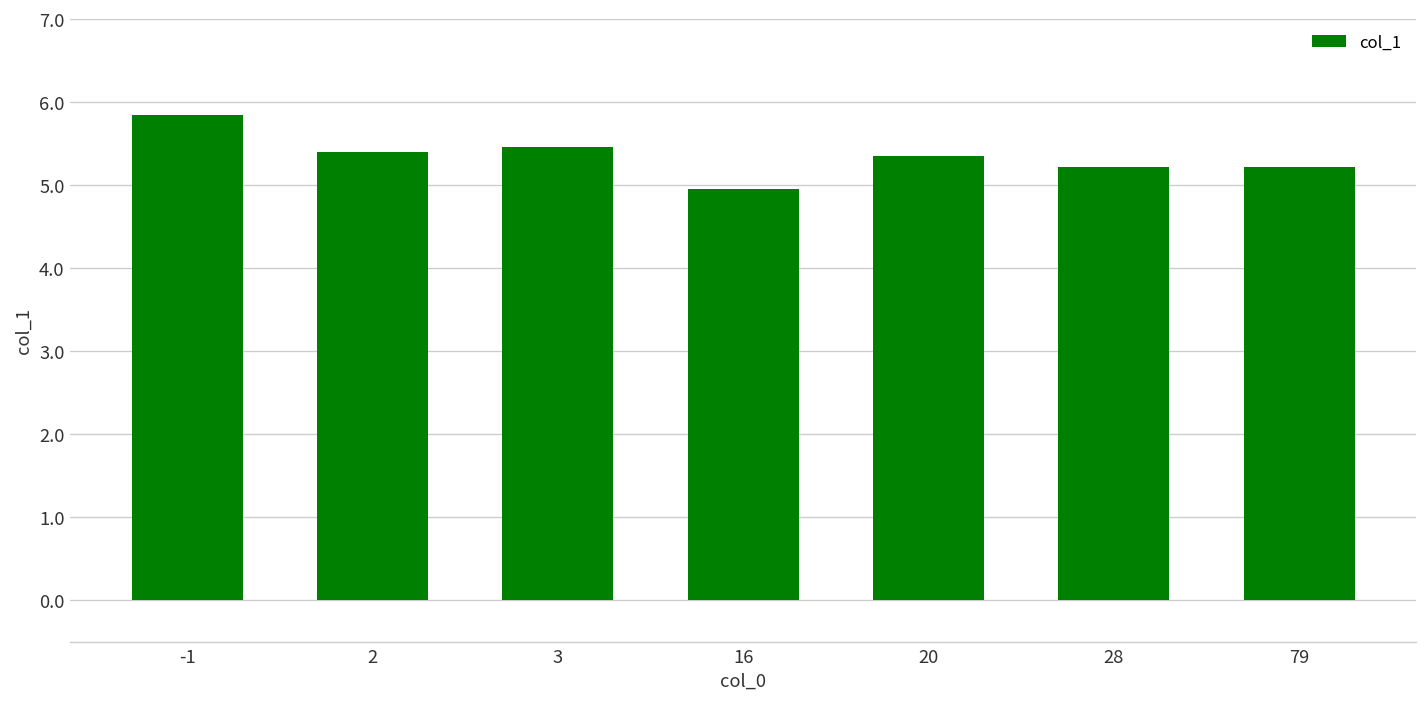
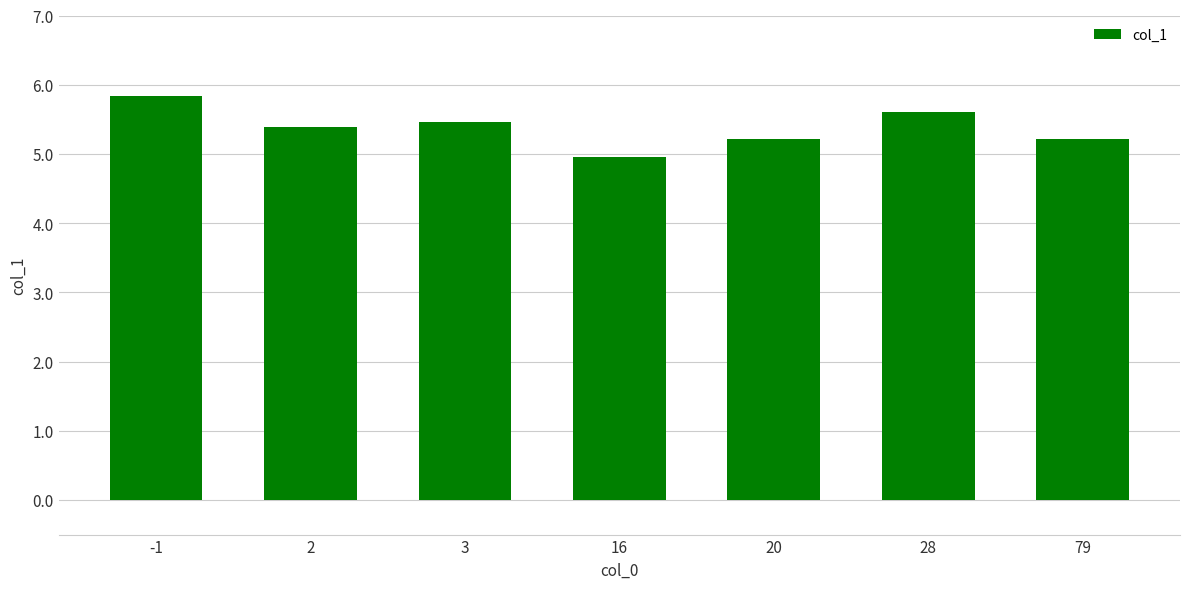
20: 5.4 -> 5.2
28: 5.2 -> 5.6
